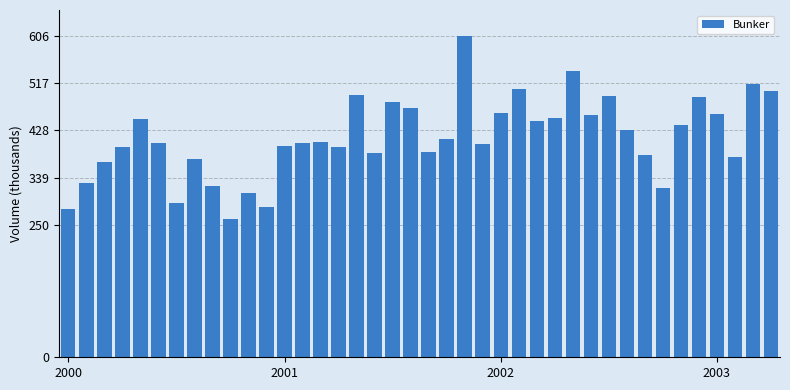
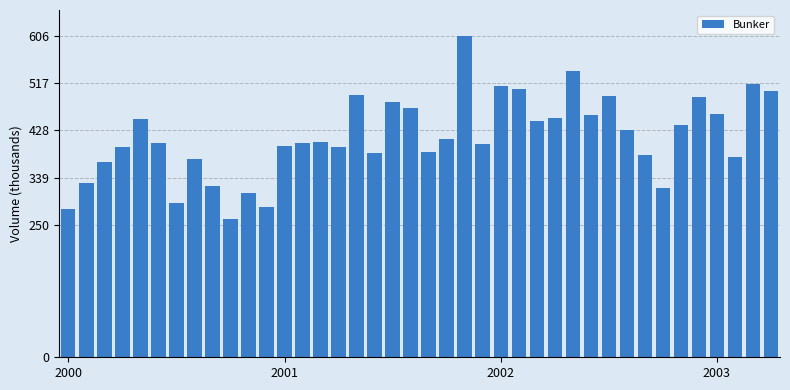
2002: 460 -> 510
